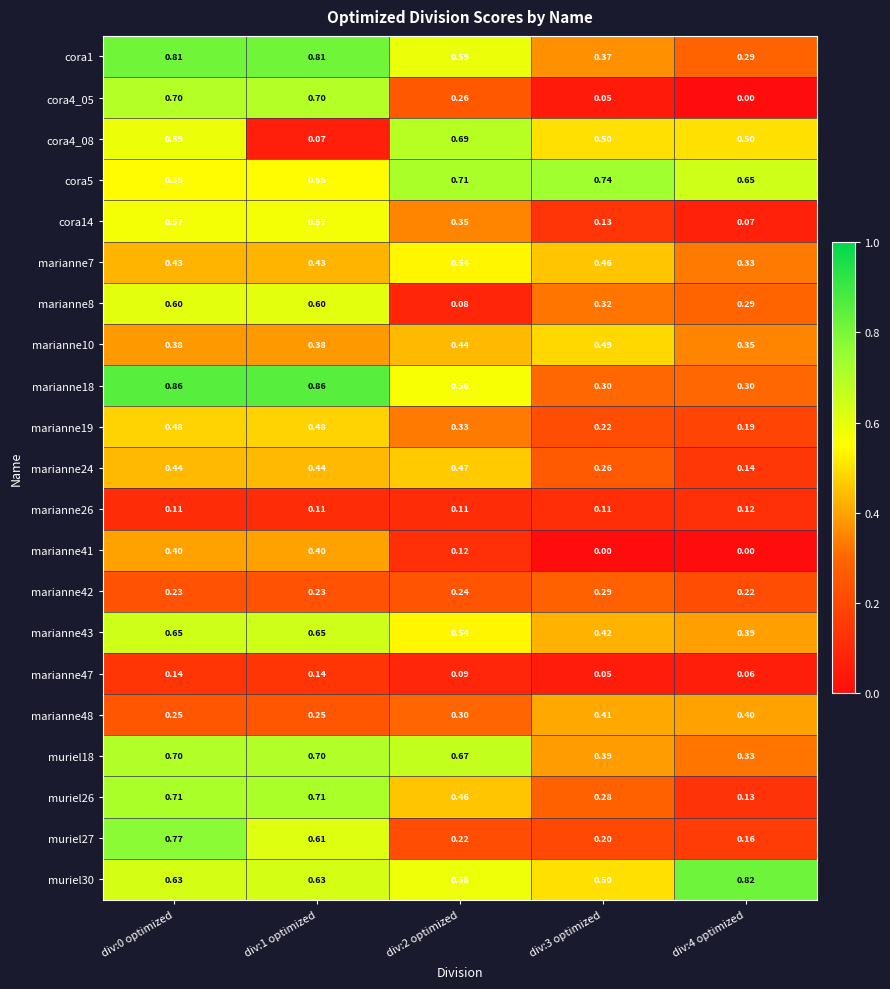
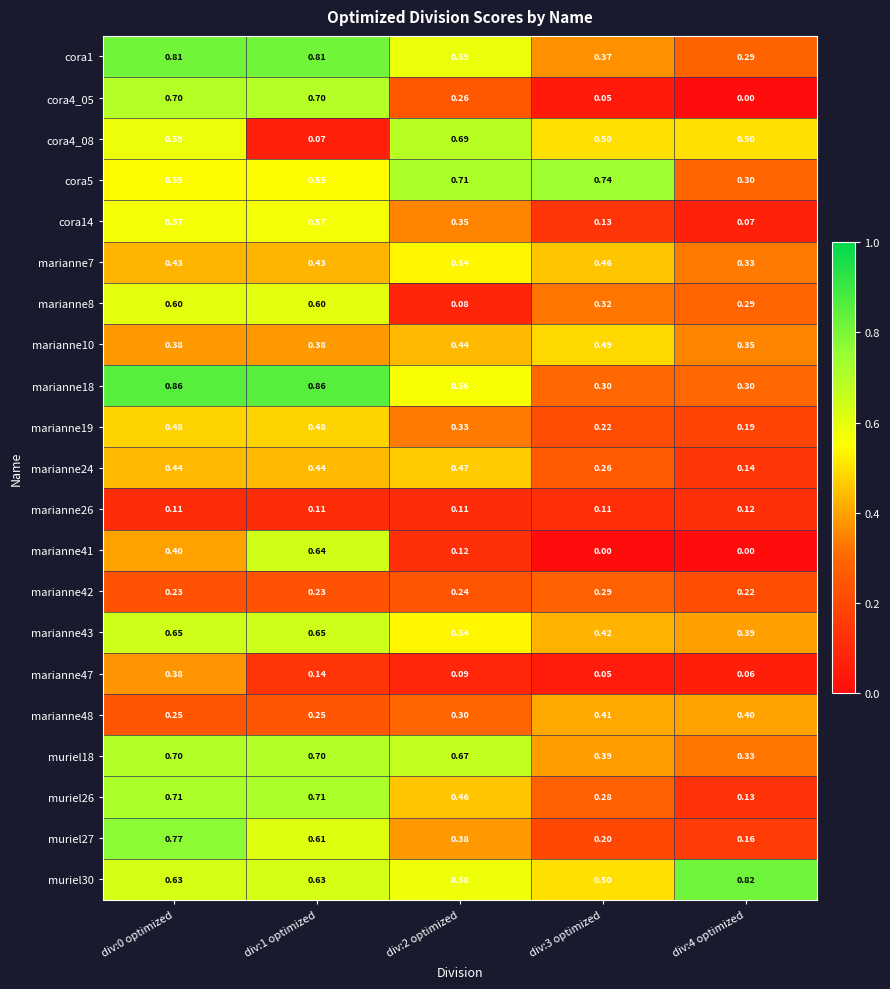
cora5, div:4 optimized: 0.65 -> 0.30
marianne41, div:1 optimized: 0.40 -> 0.64
marianne47, div:0 optimized: 0.14 -> 0.38
muriel27, div:2 optimized: 0.22 -> 0.38
